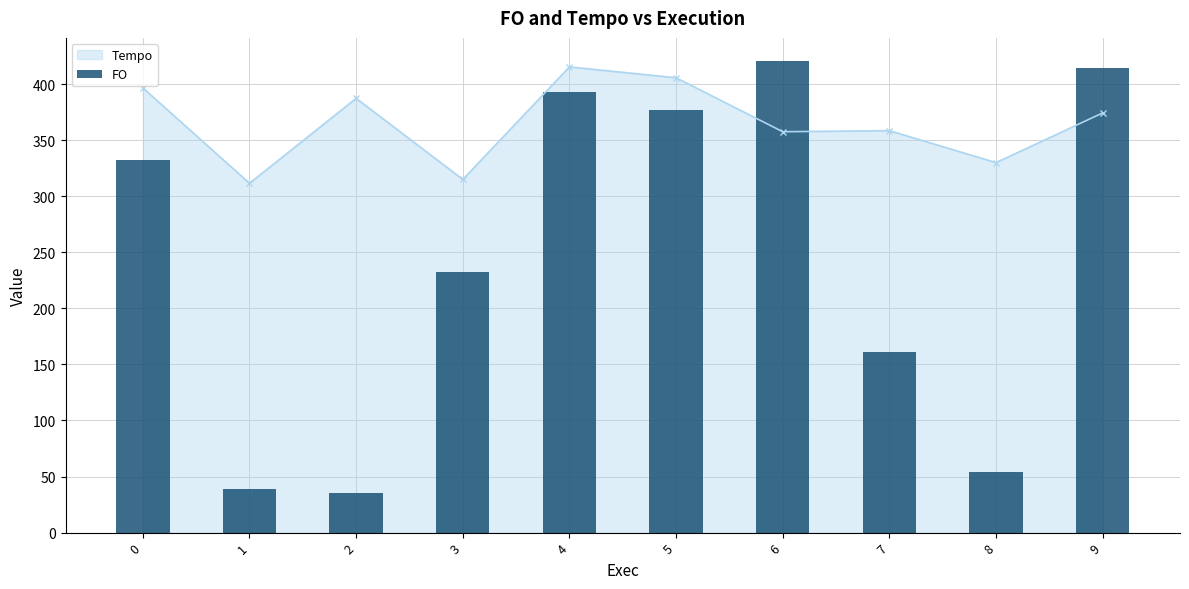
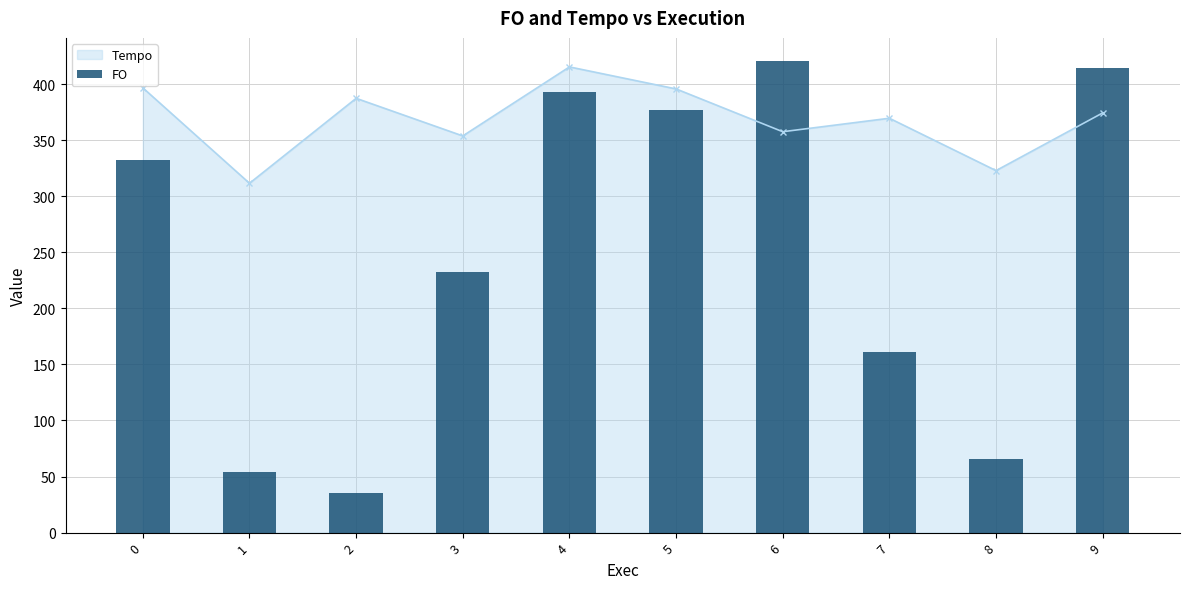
FO, 1: 39 -> 54
Tempo, 3: 315 -> 354
Tempo, 5: 406 -> 396
Tempo, 7: 358 -> 370
Tempo, 8: 330 -> 323
FO, 8: 54 -> 66
